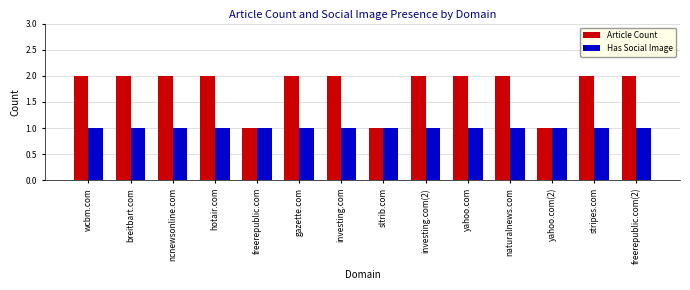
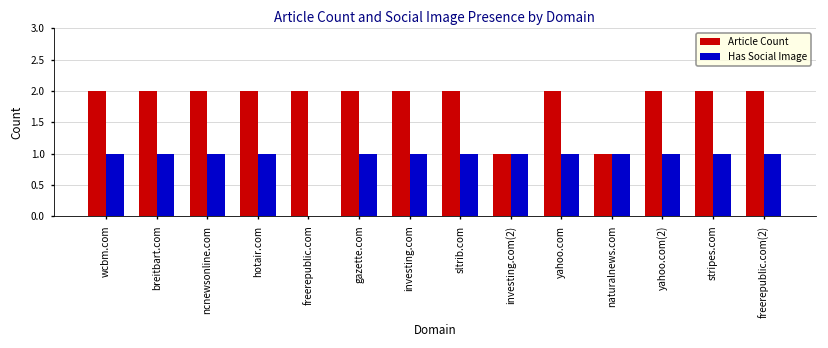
Article Count, freerepublic.com: 1 -> 2
Has Social Image, freerepublic.com: 1 -> 0
Article Count, sltrib.com: 1 -> 2
Article Count, investing.com(2): 2 -> 1
Article Count, naturalnews.com: 2 -> 1
Article Count, yahoo.com(2): 1 -> 2
